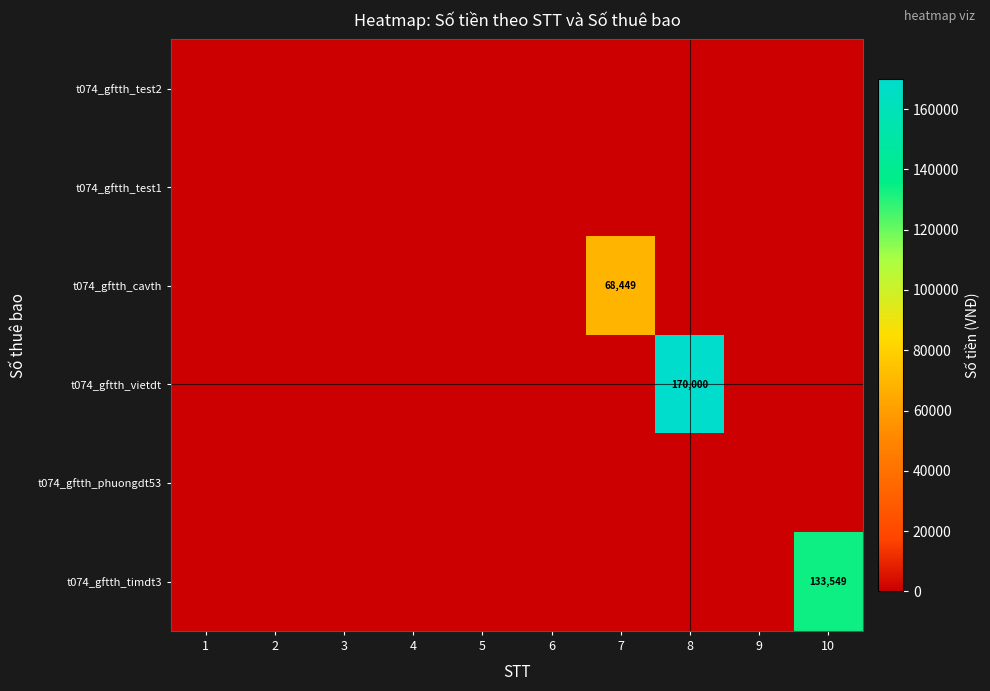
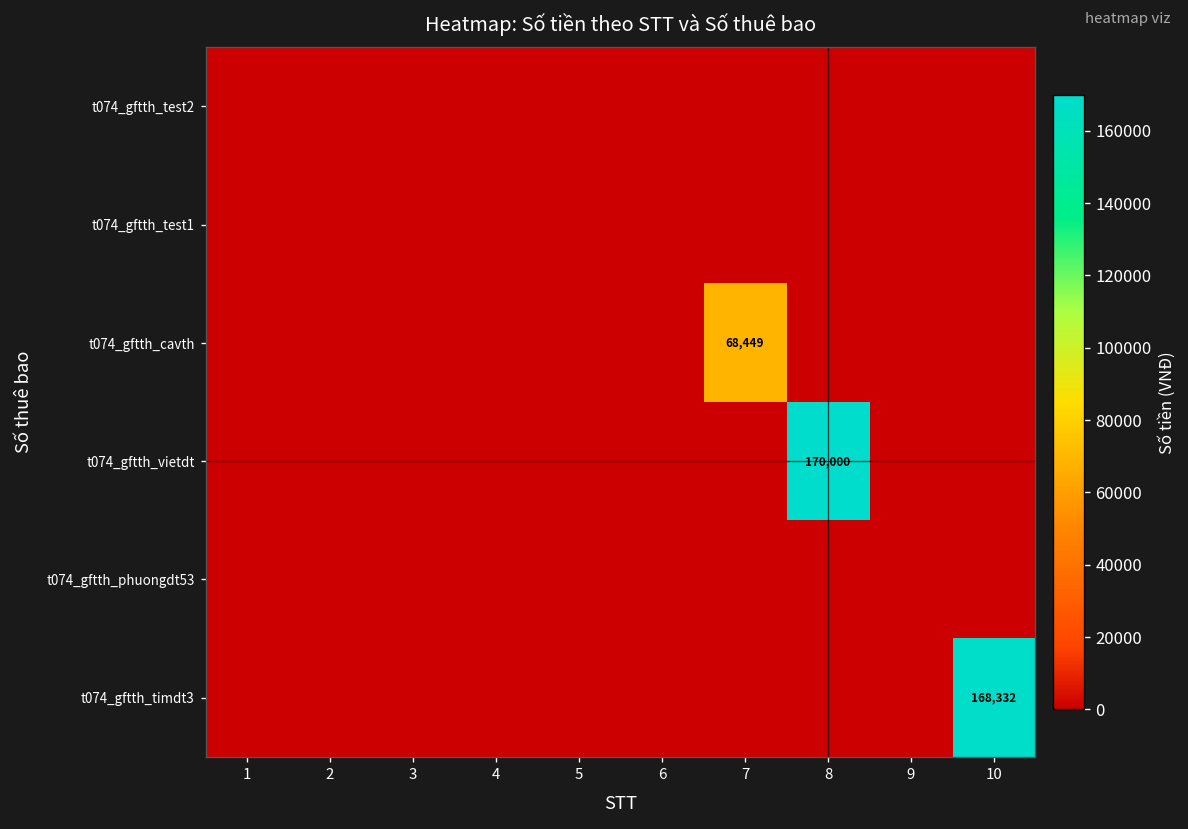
t074_gftth_timdt3, 10: 133,549 -> 168,332
